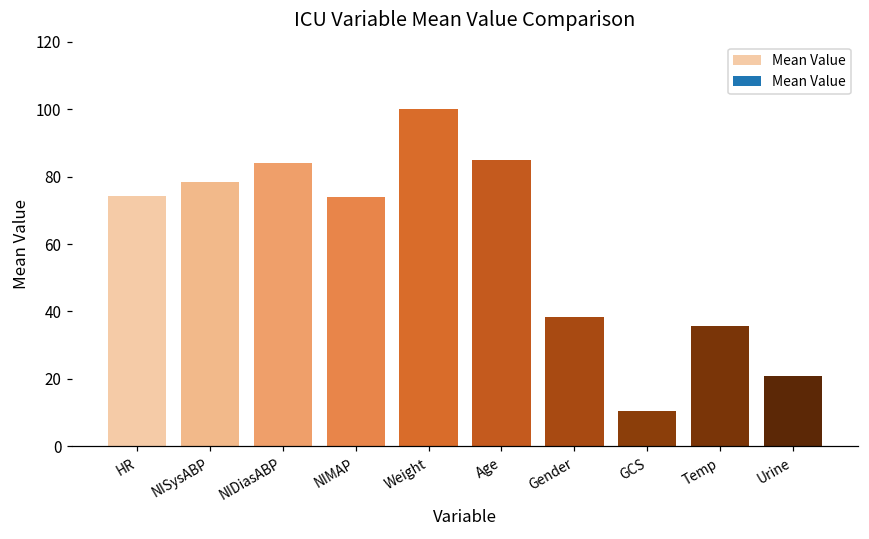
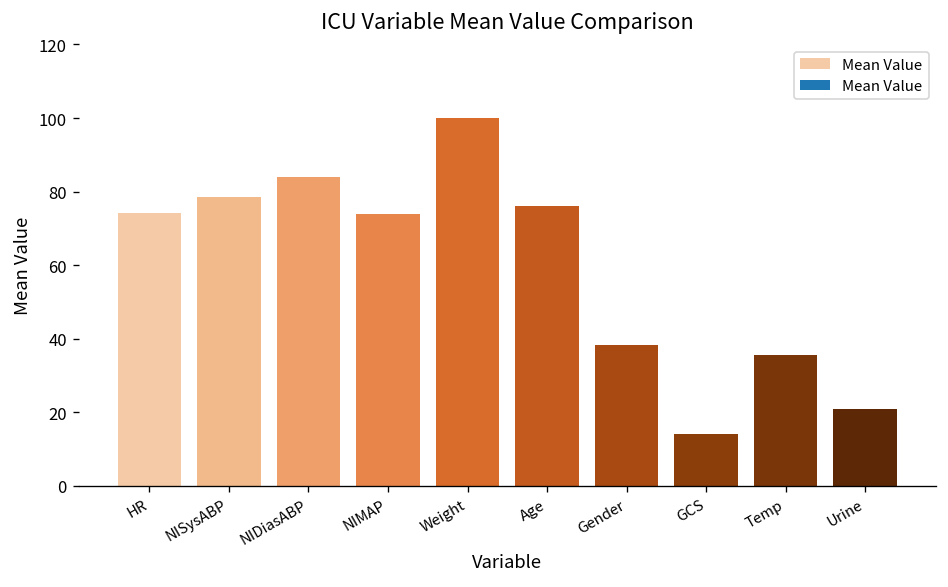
Age: 85 -> 76
GCS: 11 -> 14
